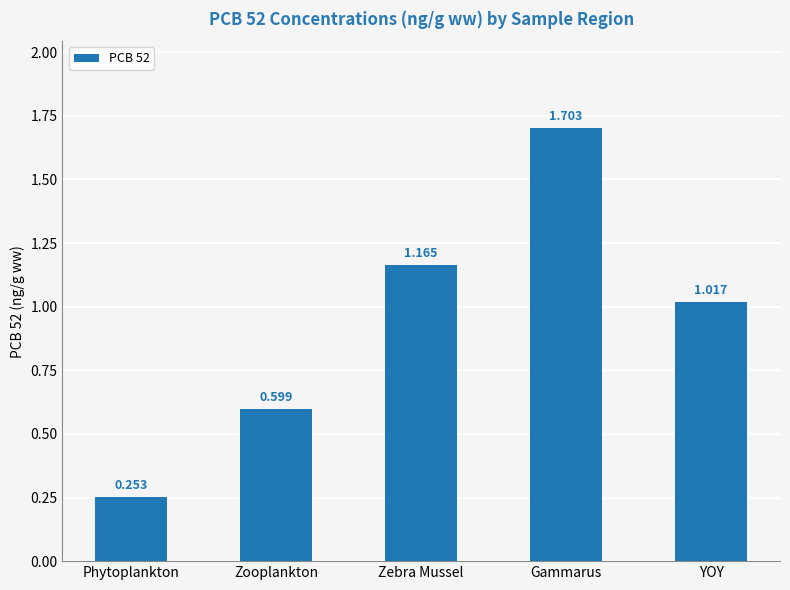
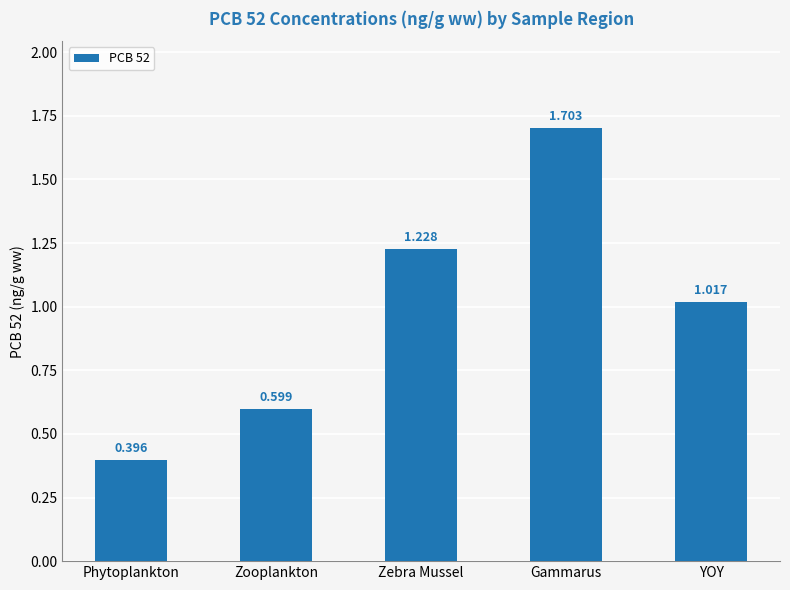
Phytoplankton: 0.253 -> 0.396
Zebra Mussel: 1.165 -> 1.228
